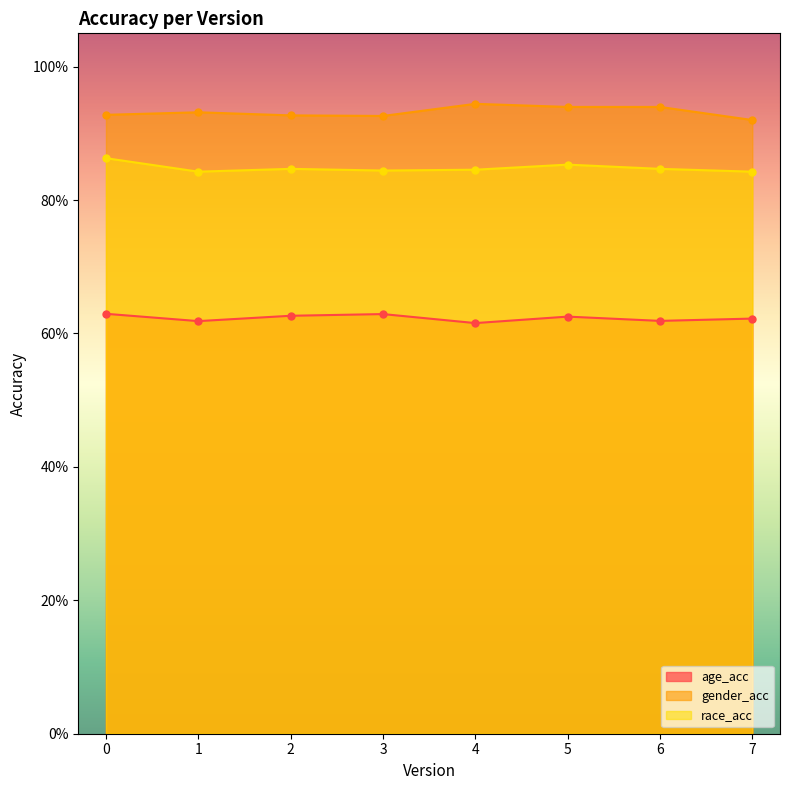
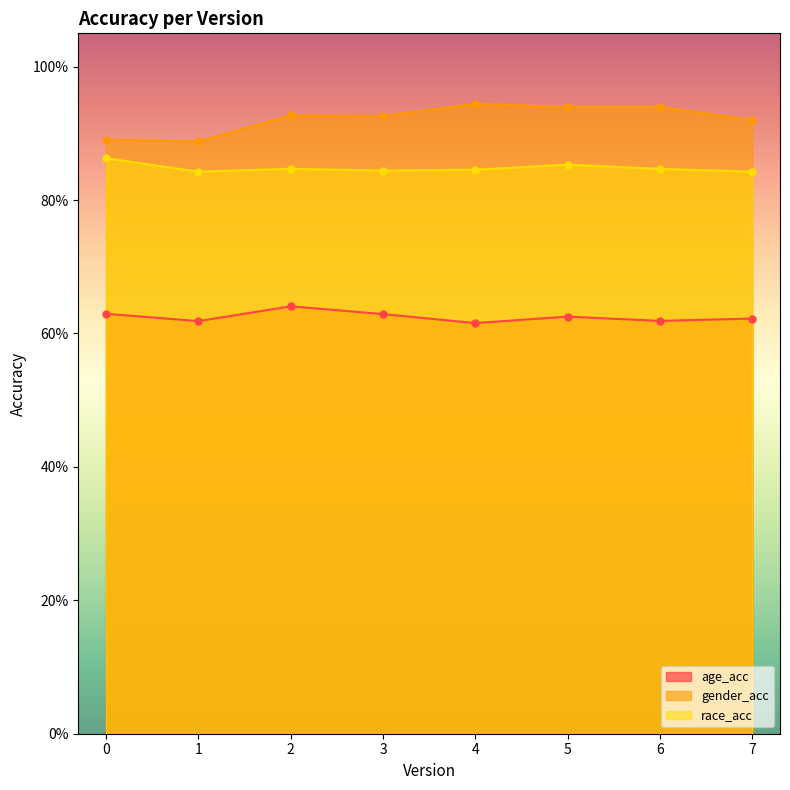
gender_acc, 0: 93% -> 89%
gender_acc, 1: 93% -> 89%
age_acc, 2: 63% -> 64%
